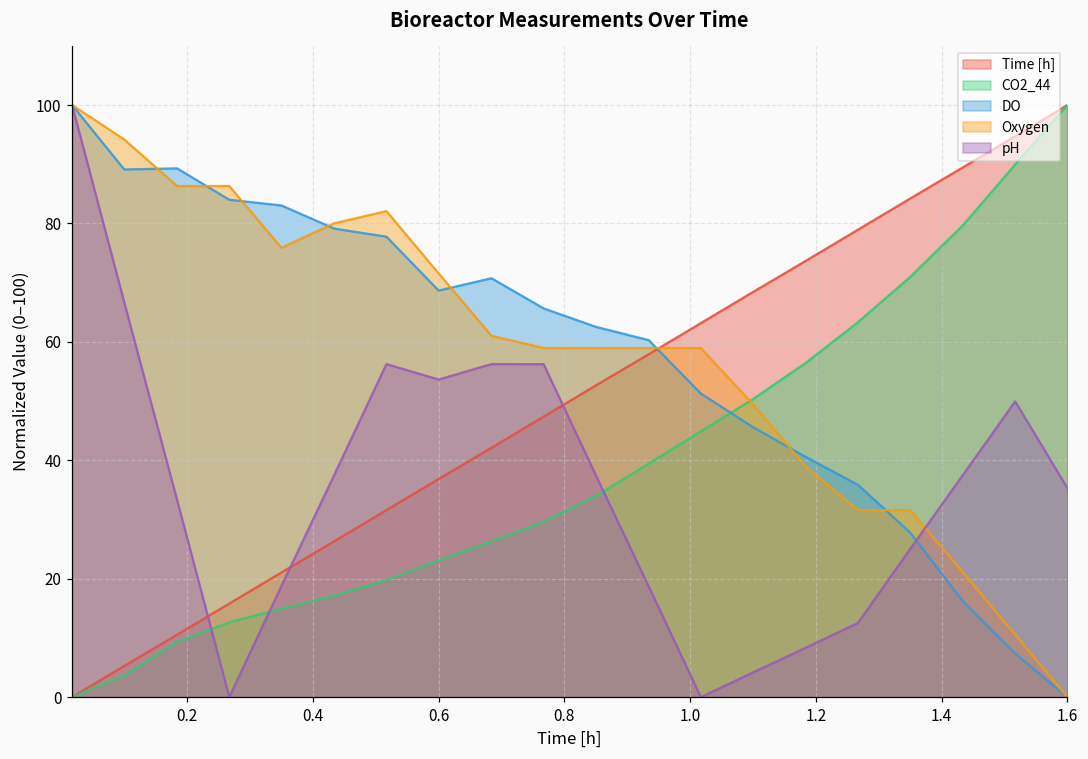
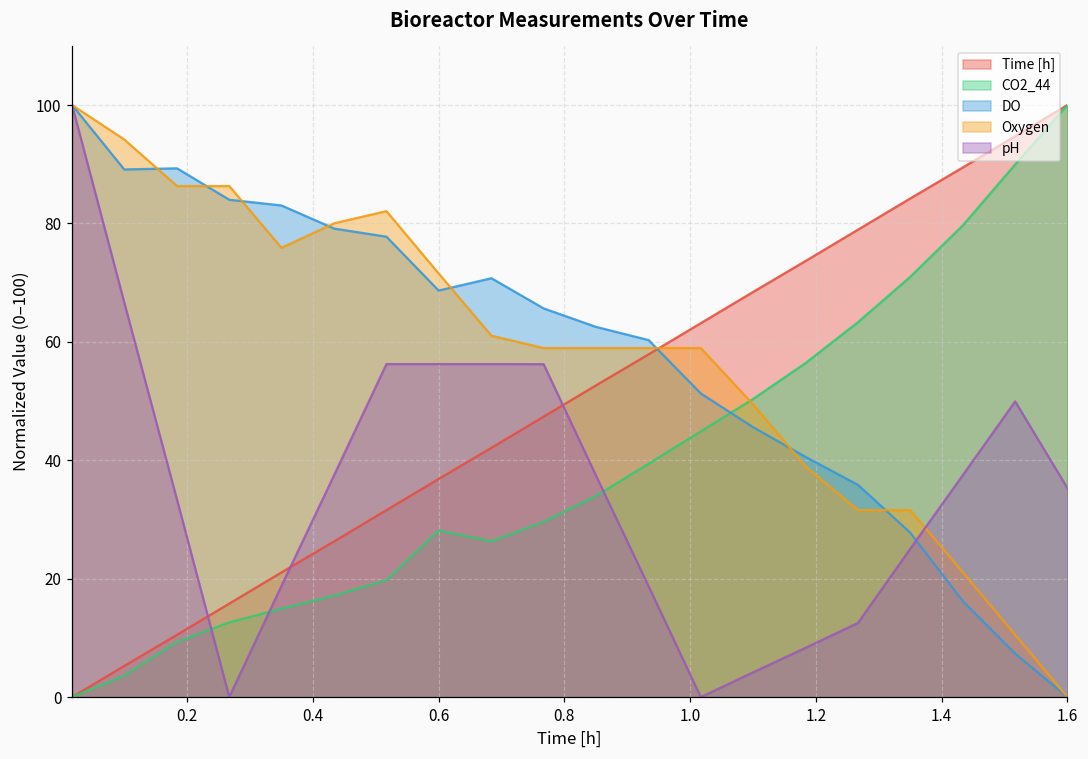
CO2_44, 0.6: 23 -> 28
pH, 0.6: 54 -> 56
